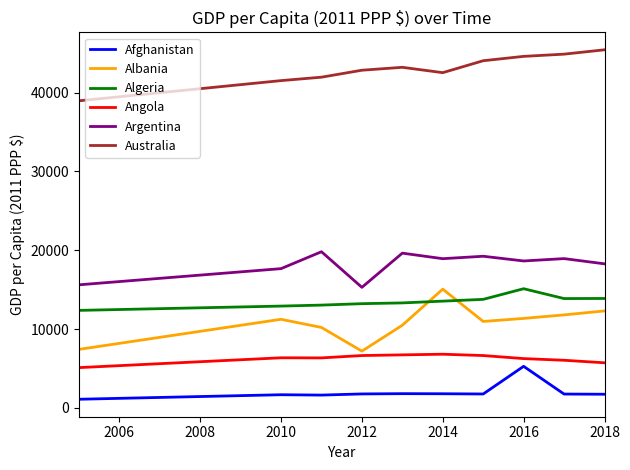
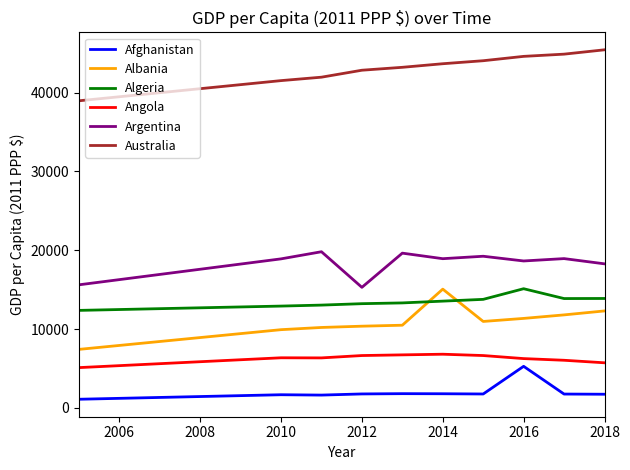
Albania, 2010: 11000 -> 10000
Argentina, 2010: 18000 -> 19000
Albania, 2012: 7000 -> 10000
Australia, 2014: 43000 -> 44000
